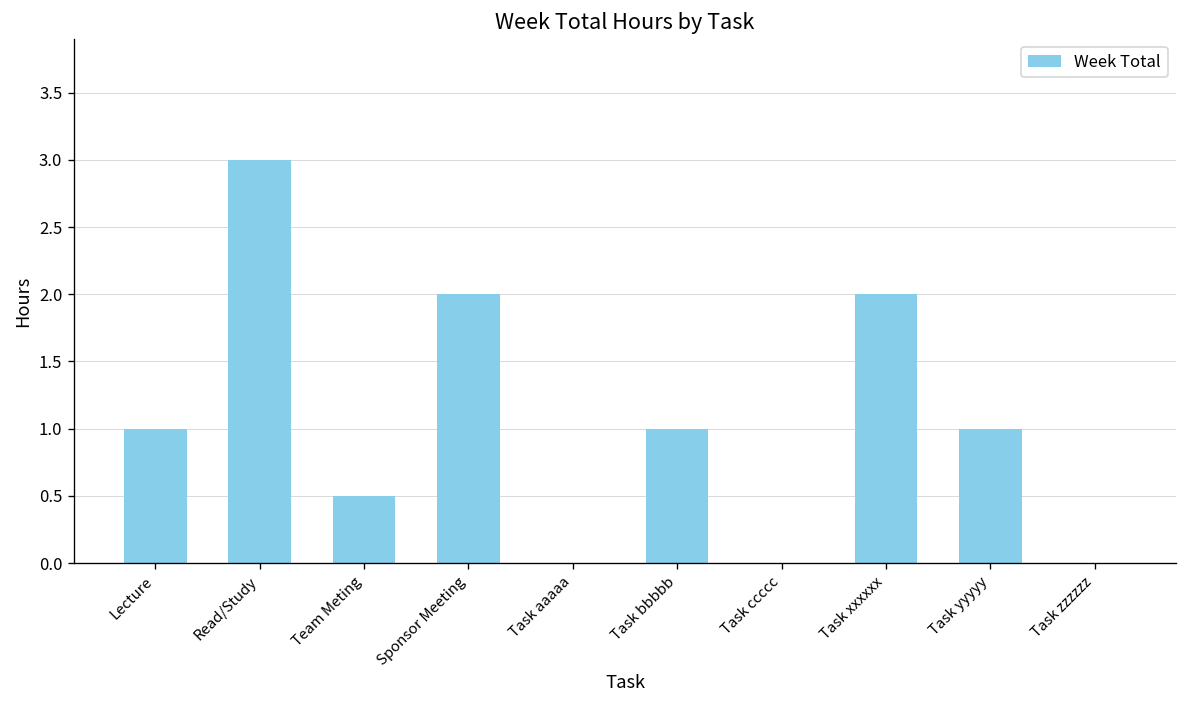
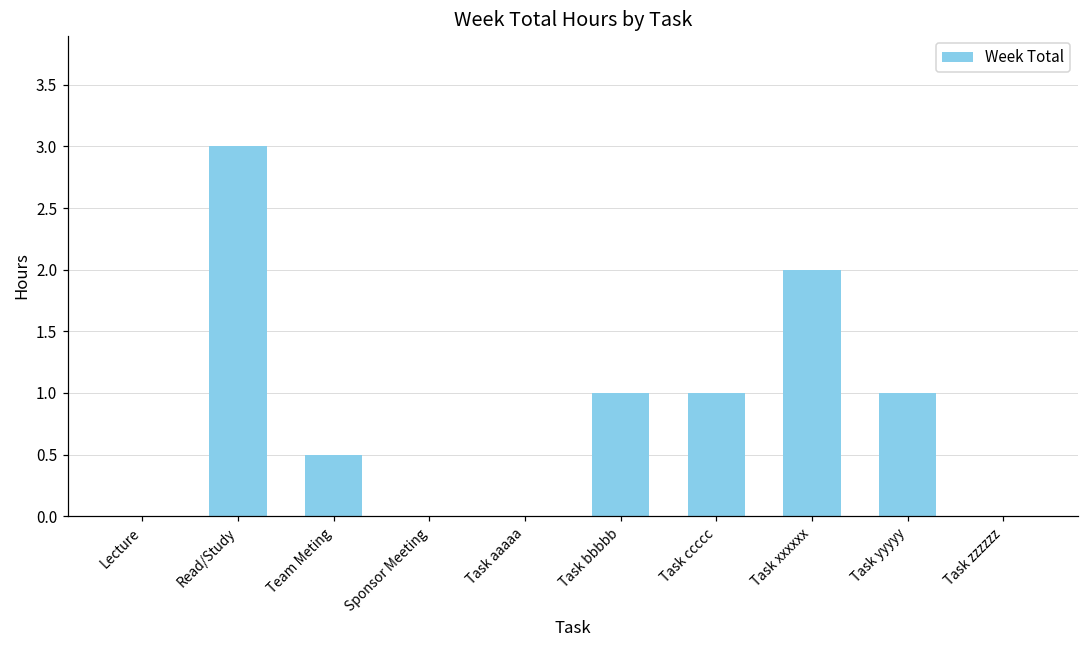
Lecture: 1 -> 0
Sponsor Meeting: 2 -> 0
Task ccccc: 0 -> 1
